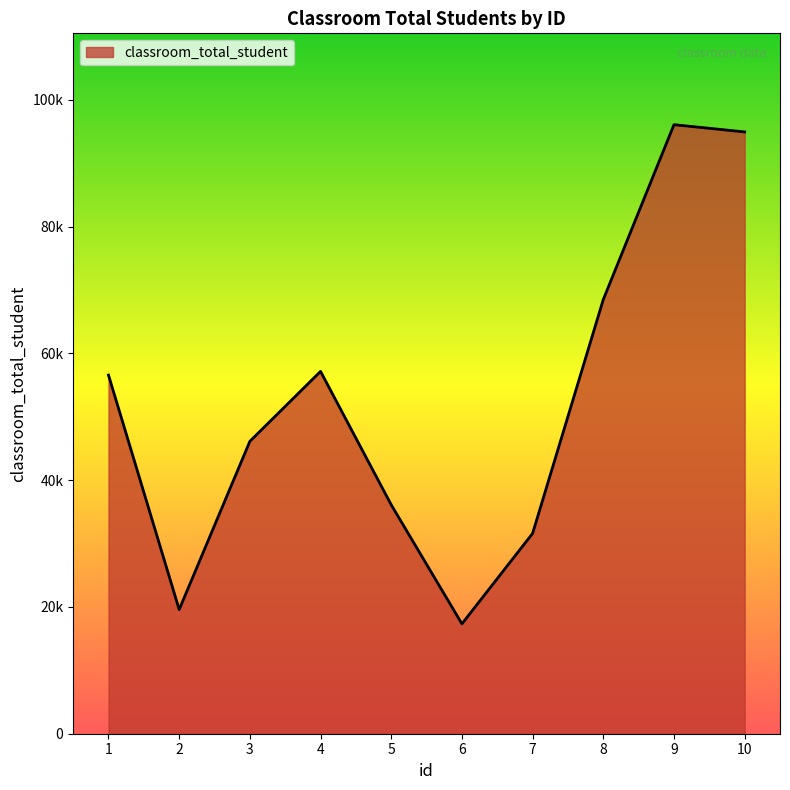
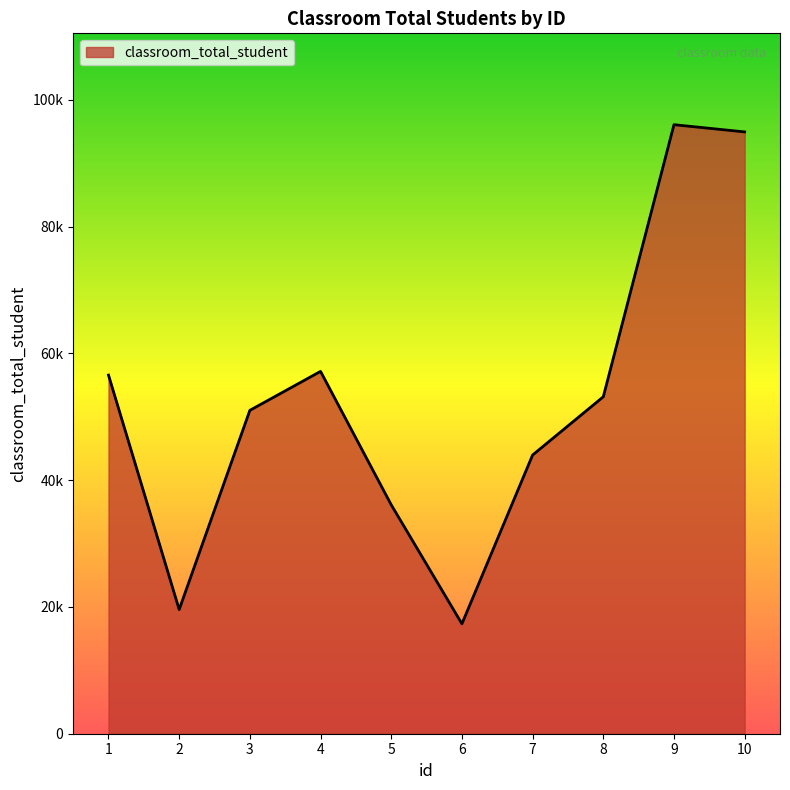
3: 46000 -> 51000
7: 32000 -> 44000
8: 69000 -> 53000
